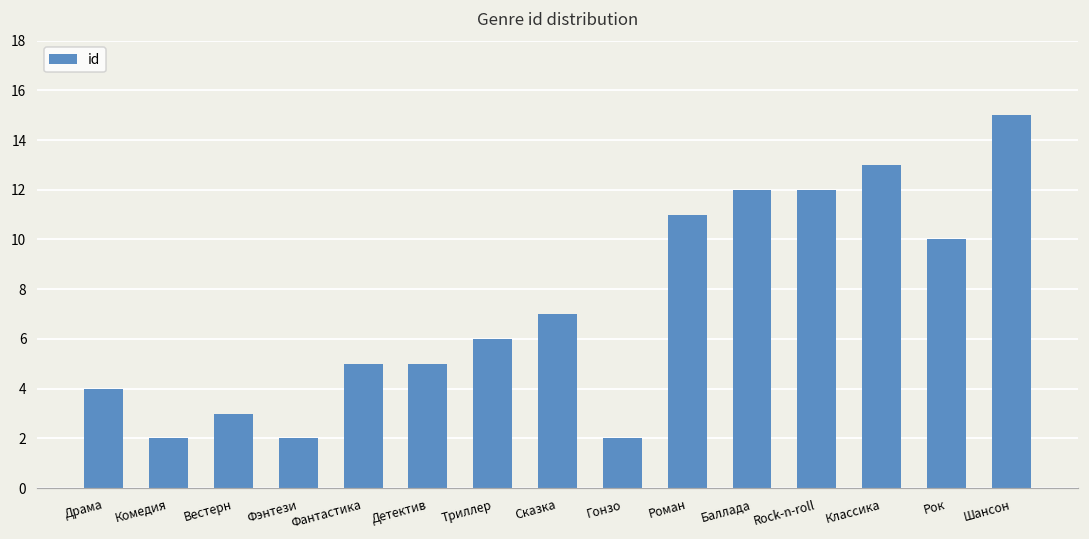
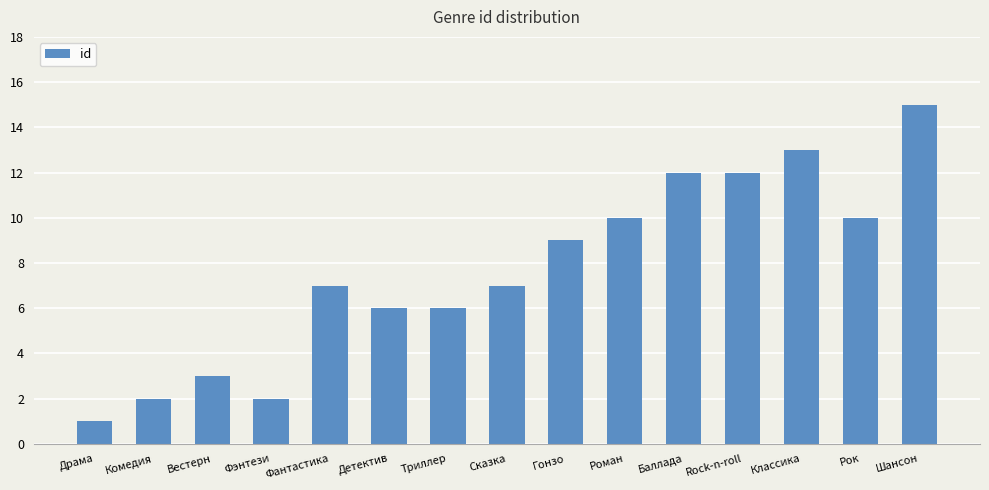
Драма: 4 -> 1
Фантастика: 5 -> 7
Детектив: 5 -> 6
Гонзо: 2 -> 9
Роман: 11 -> 10
